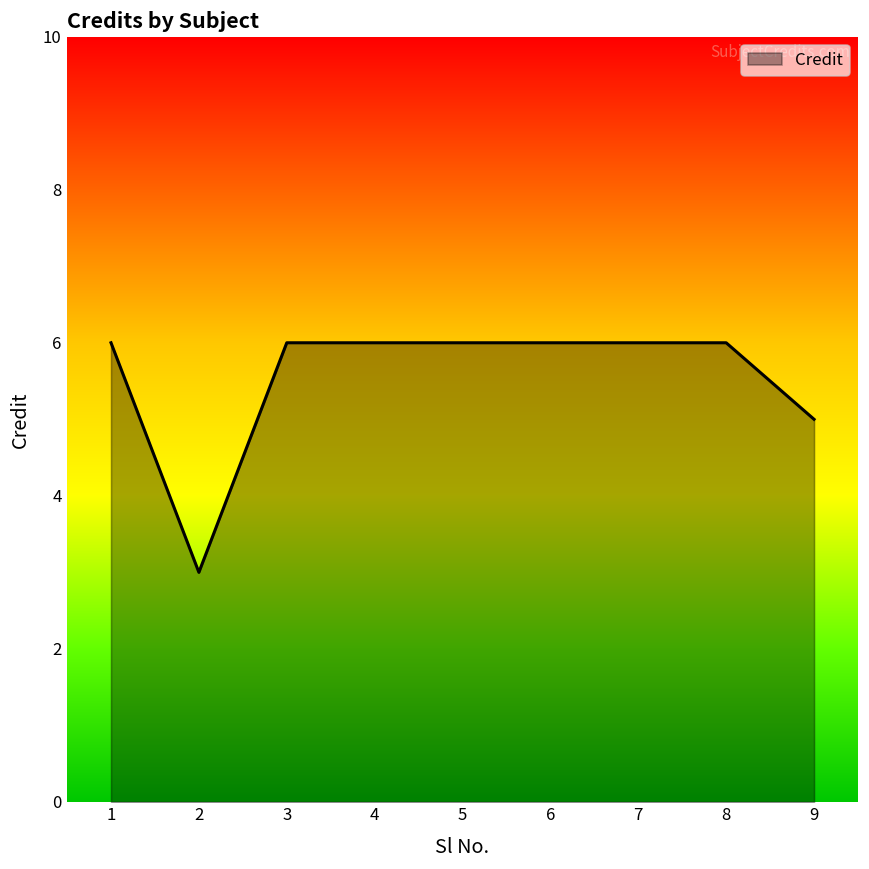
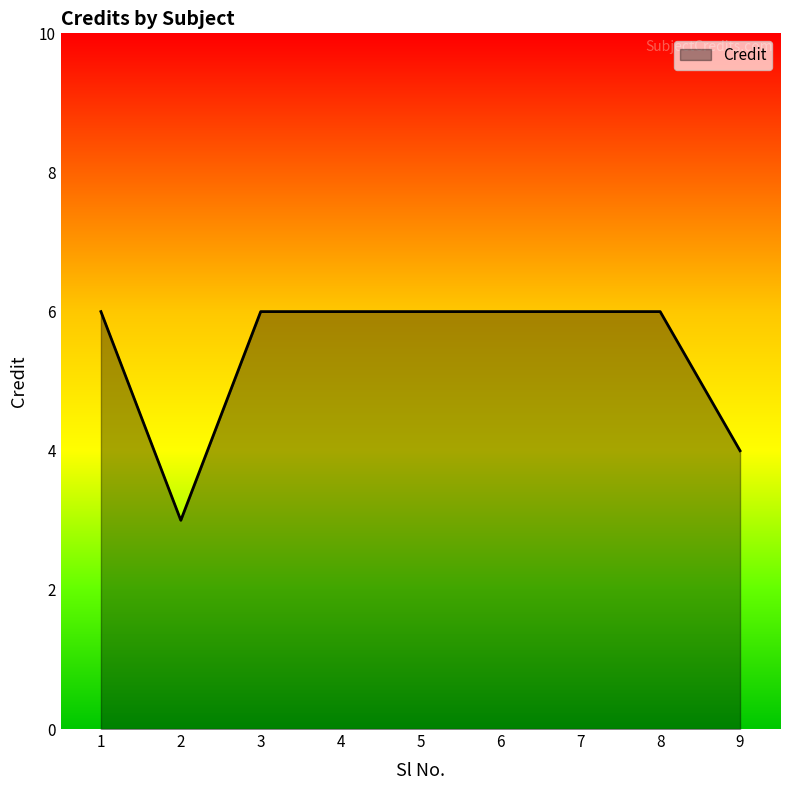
9: 5 -> 4
